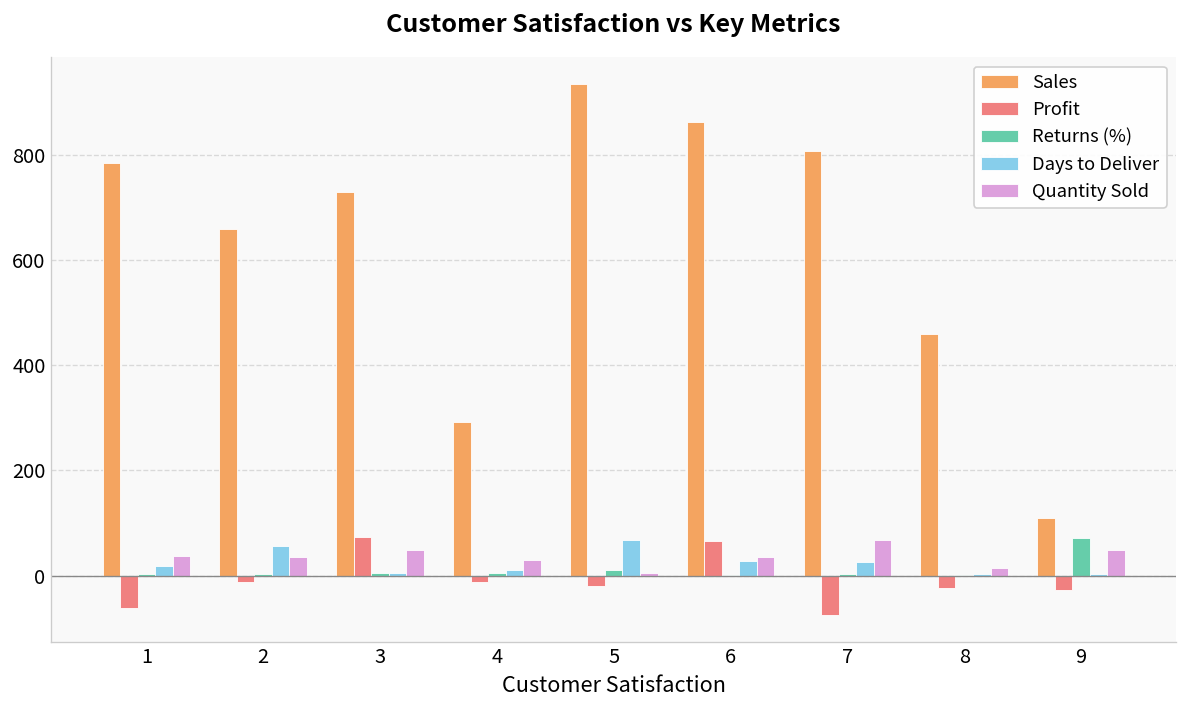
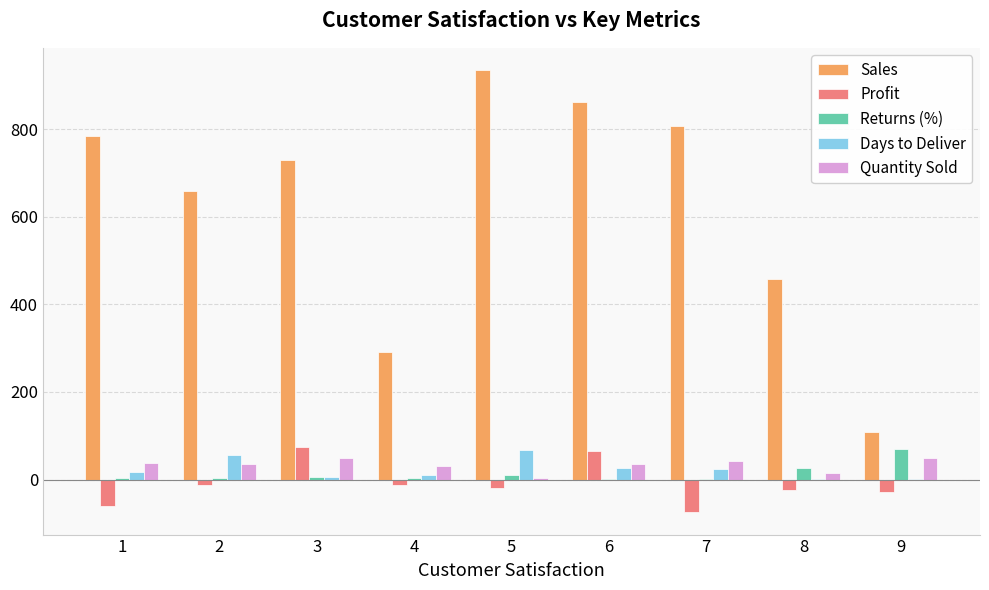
Quantity Sold, 7: 70 -> 40
Returns (%), 8: 0 -> 30
